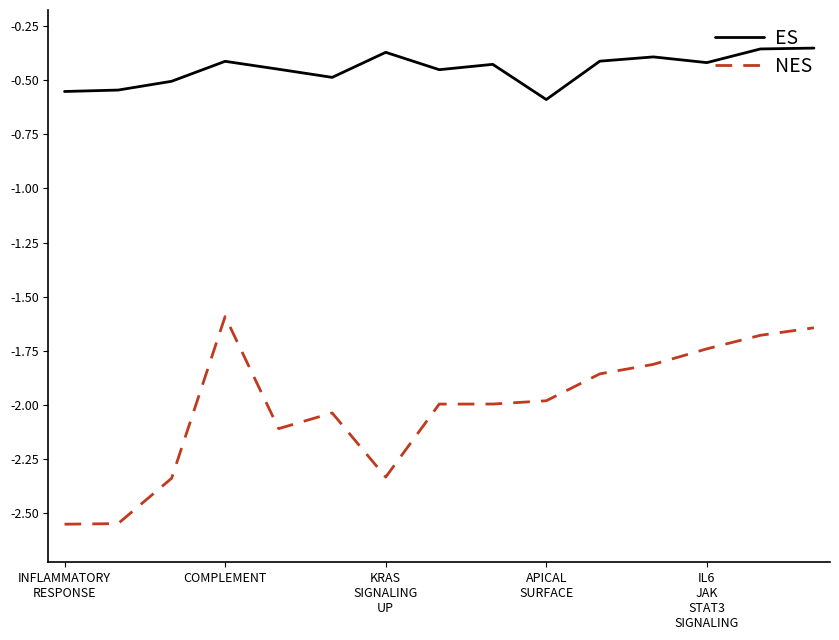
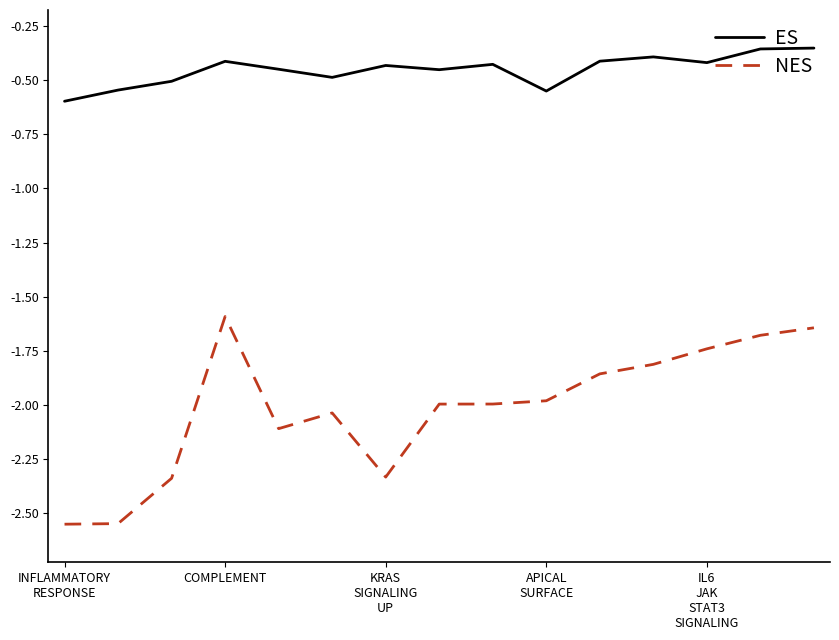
ES, INFLAMMATORY RESPONSE: -0.55 -> -0.60
ES, KRAS SIGNALING UP: -0.37 -> -0.43
ES, APICAL SURFACE: -0.59 -> -0.55
